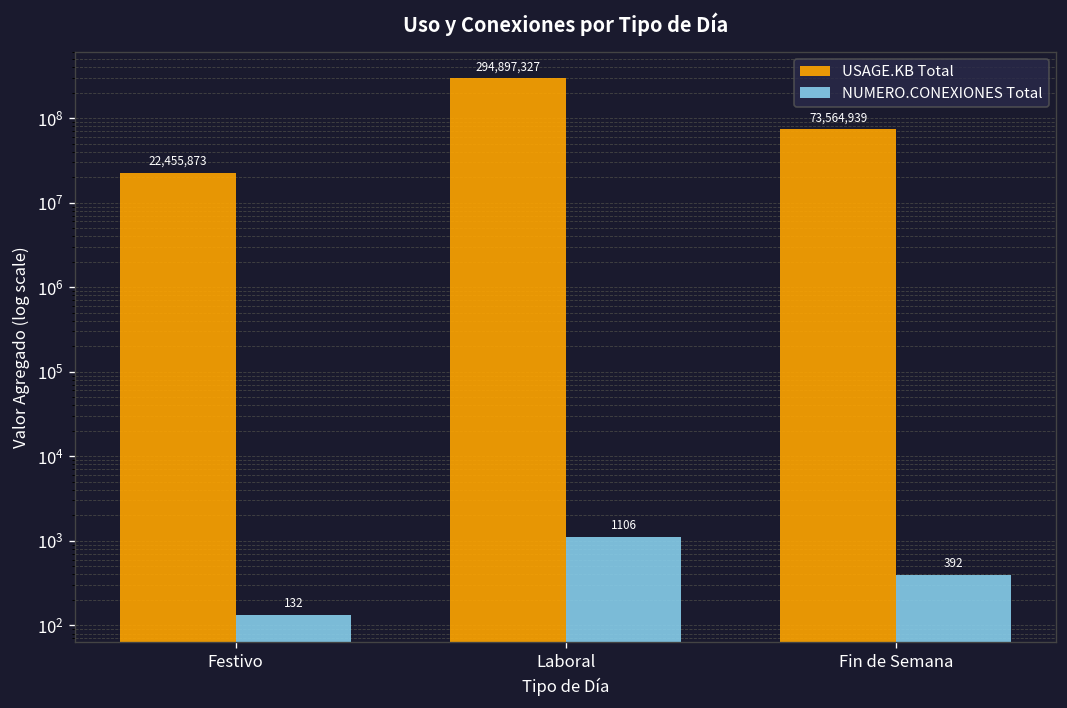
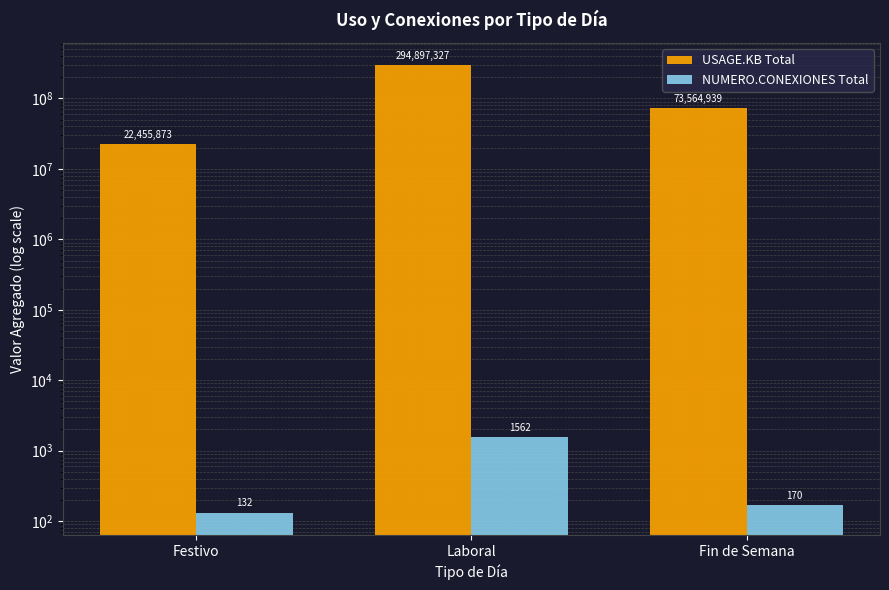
NUMERO.CONEXIONES Total, Laboral: 1106 -> 1562
NUMERO.CONEXIONES Total, Fin de Semana: 392 -> 170
